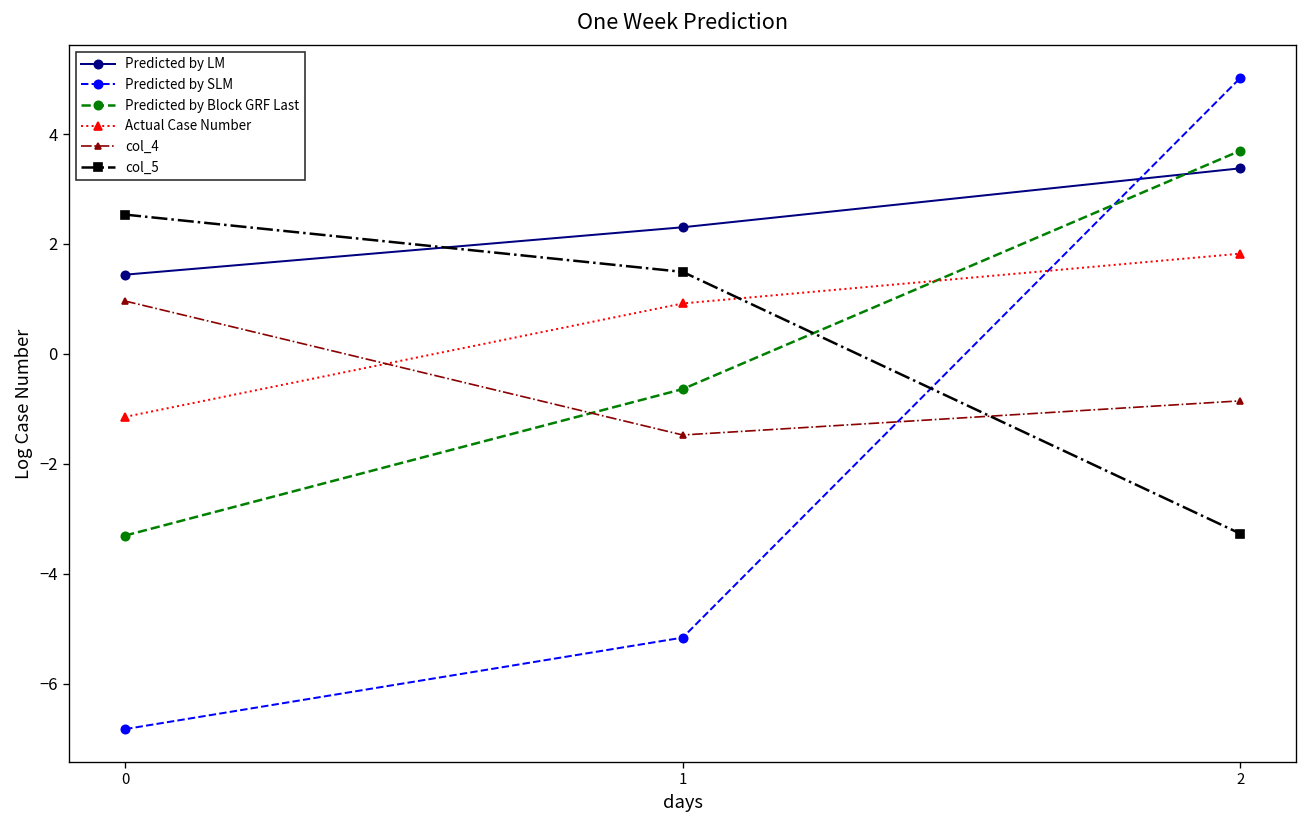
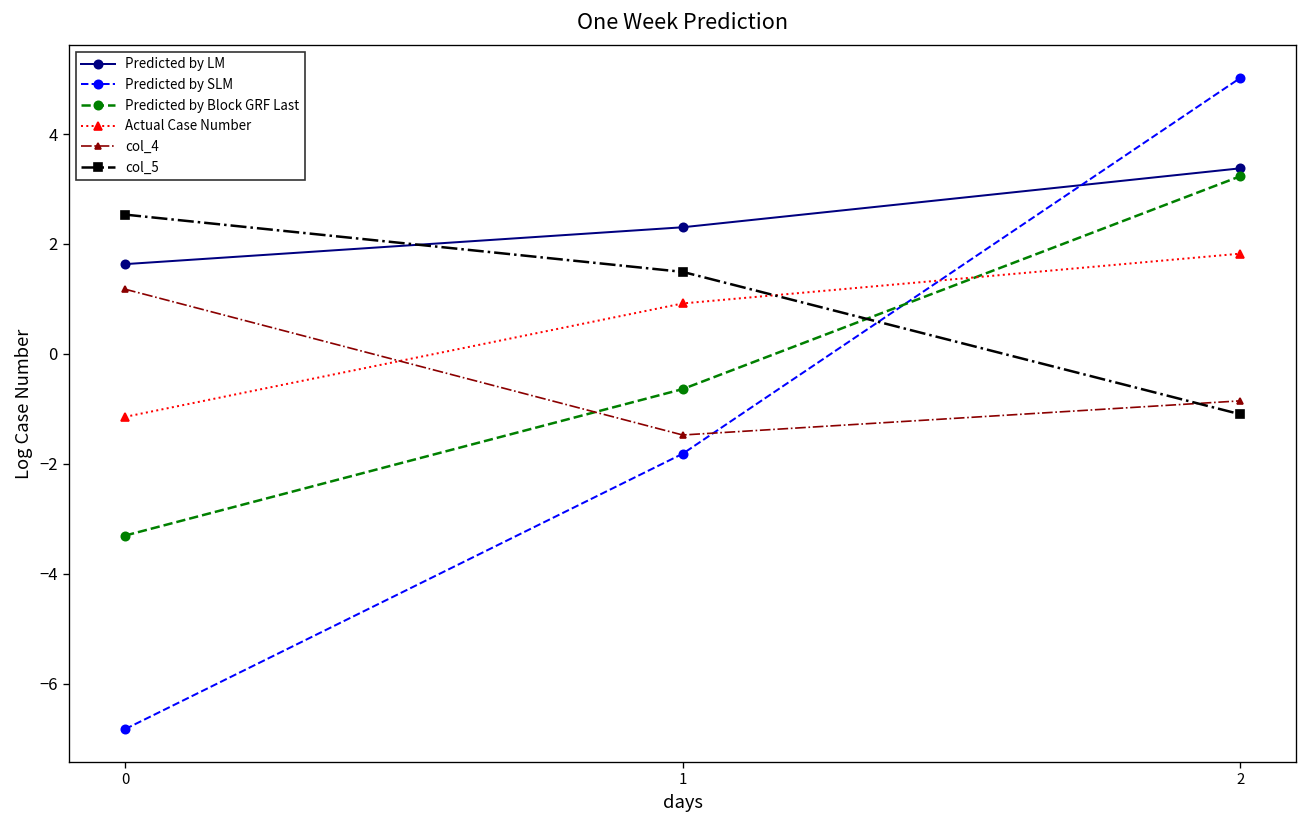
Predicted by LM, 0: 1.4 -> 1.6
col_4, 0: 1.0 -> 1.2
Predicted by SLM, 1: -5.2 -> -1.8
Predicted by Block GRF Last, 2: 3.7 -> 3.2
col_5, 2: -3.3 -> -1.1
